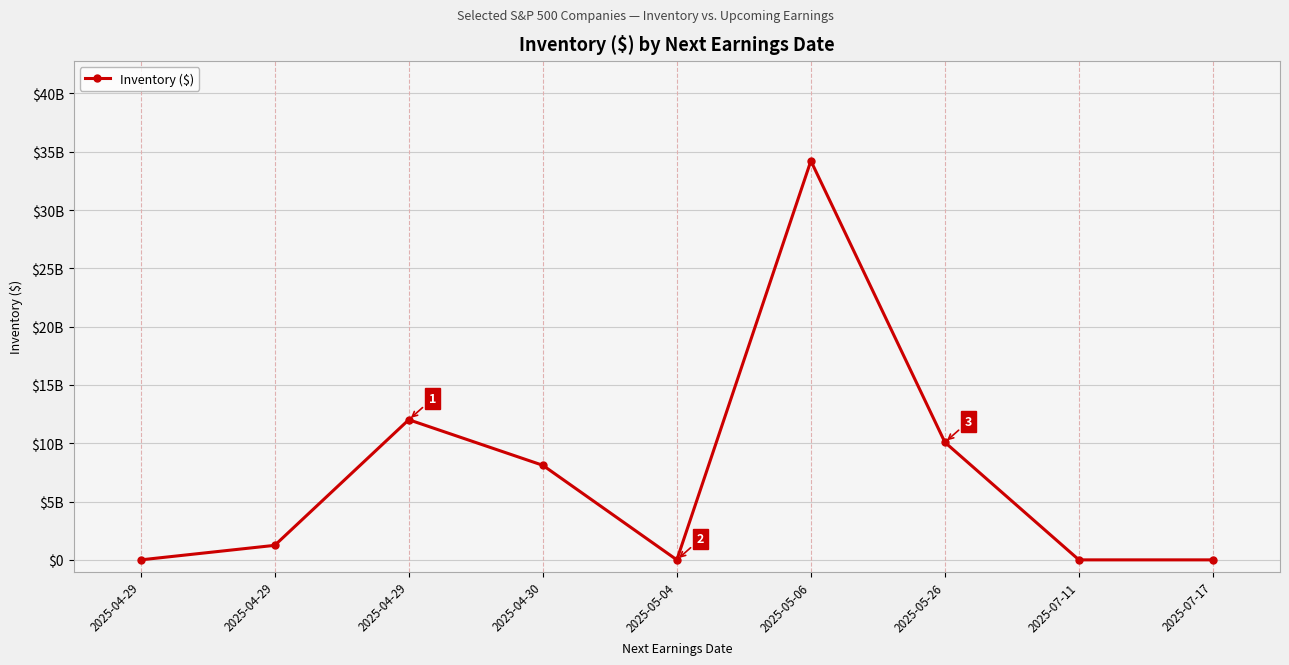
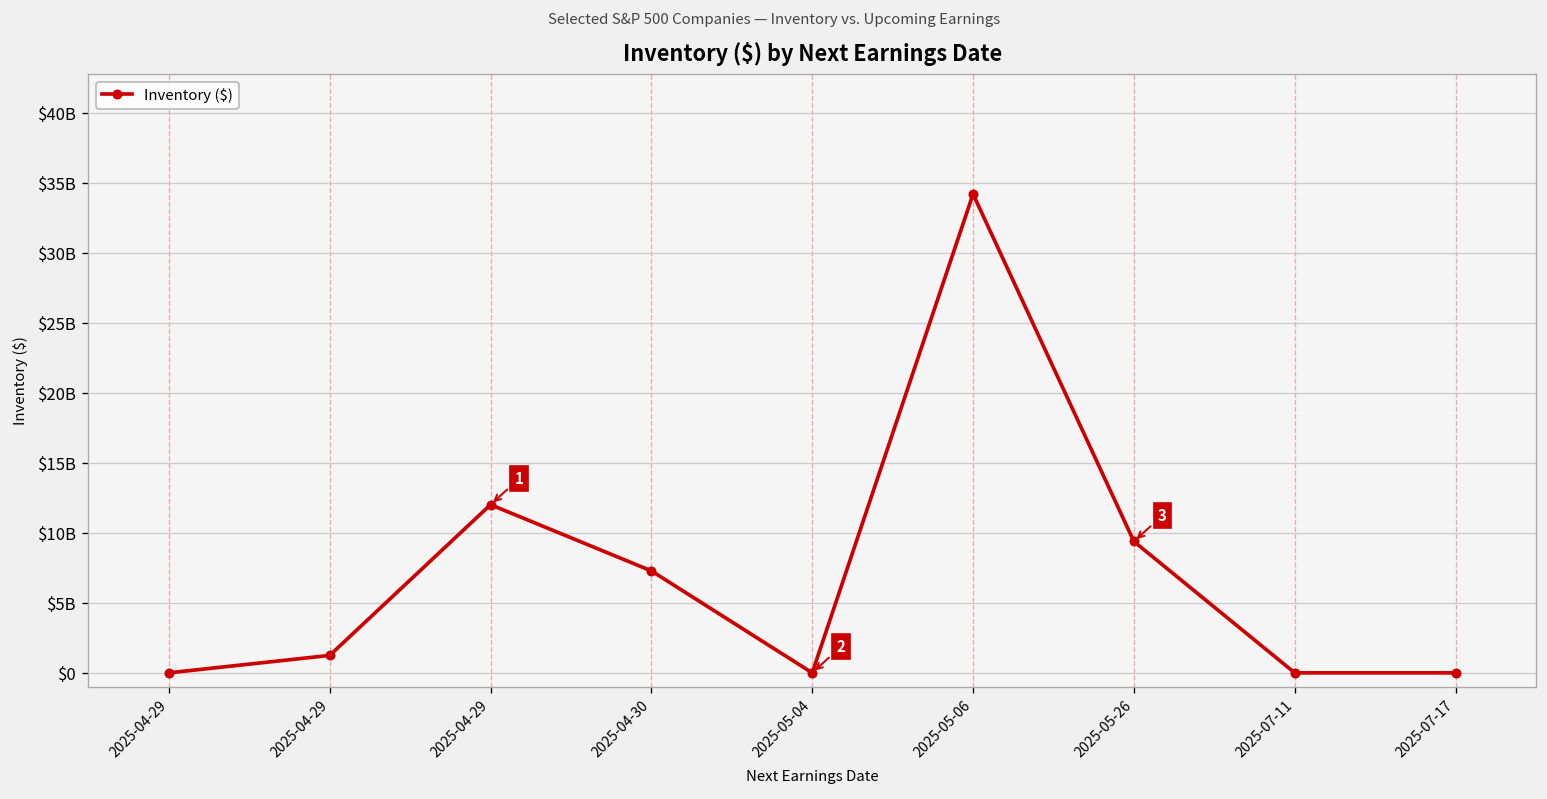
2025-04-30: $8100000000 -> $7300000000
2025-05-26: $10100000000 -> $9400000000
